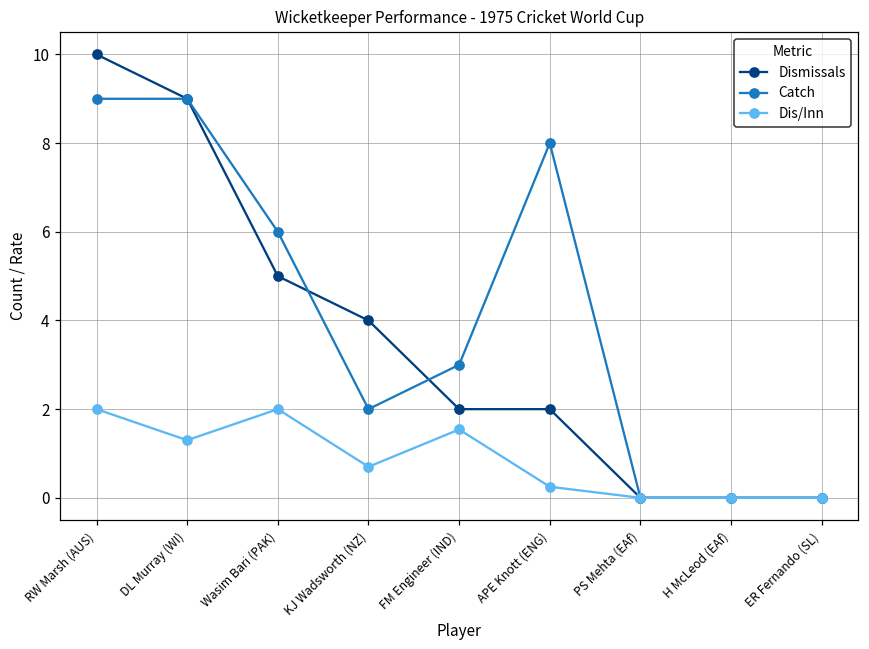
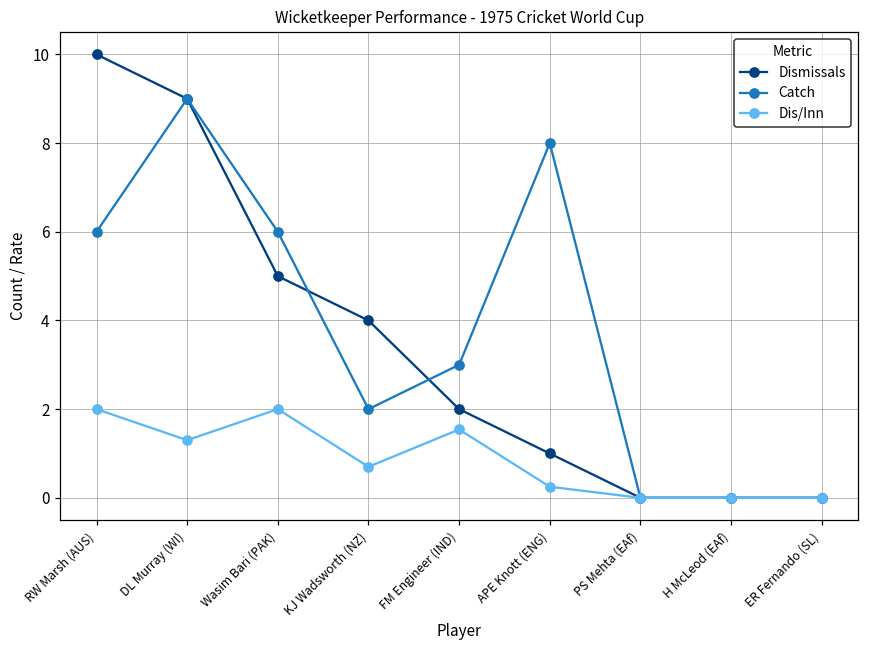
Catch, RW Marsh (AUS): 9 -> 6
Dismissals, APE Knott (ENG): 2 -> 1
